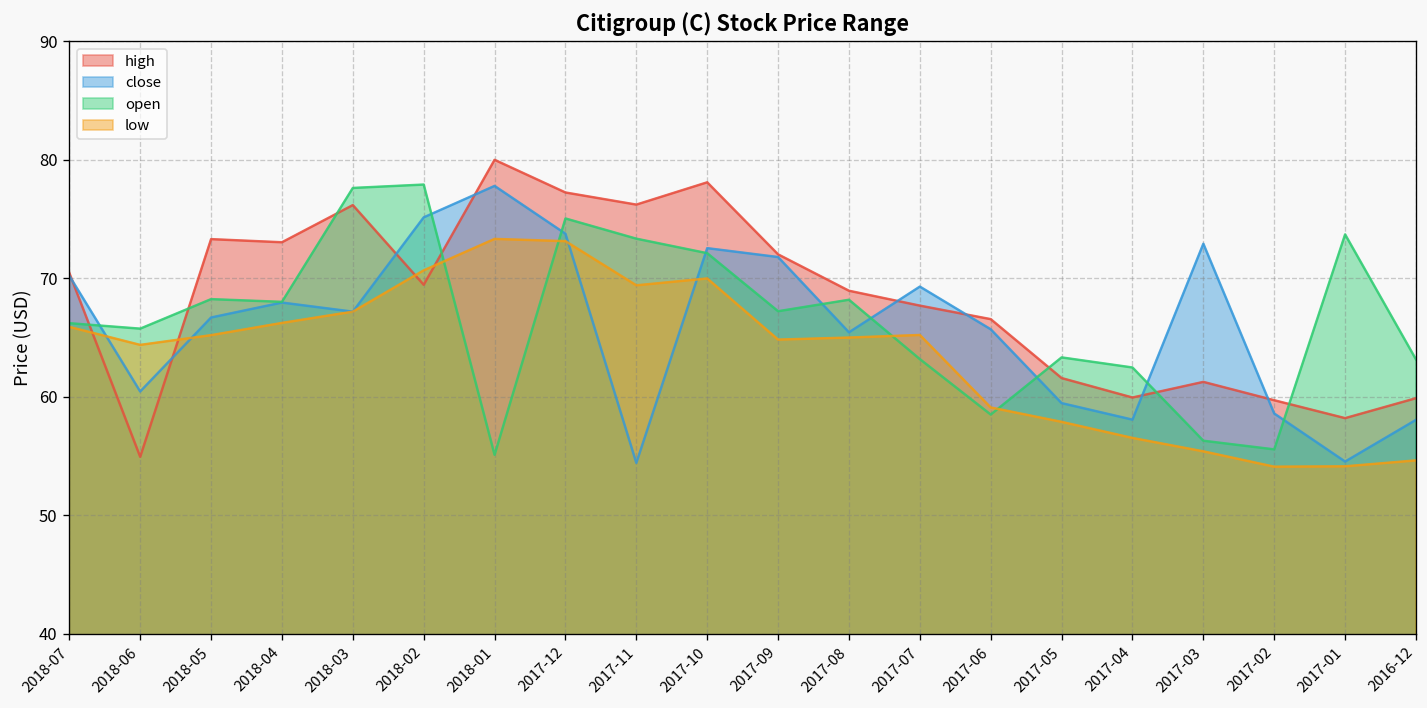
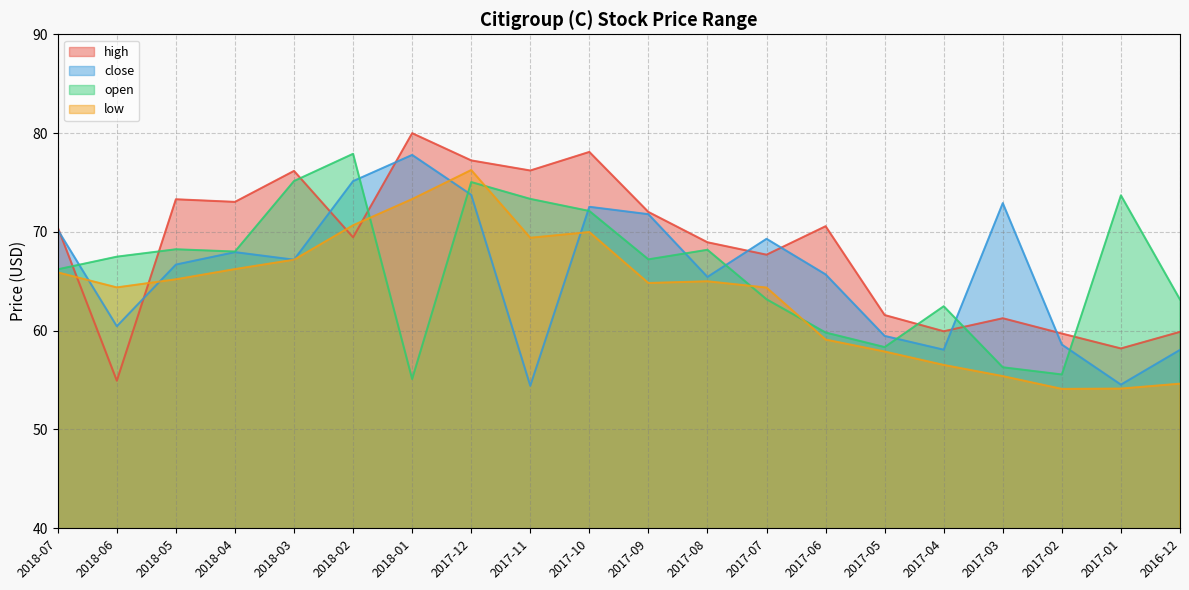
open, 2018-06: 66 -> 67
open, 2018-03: 78 -> 75
low, 2017-12: 73 -> 76
low, 2017-07: 65 -> 64
high, 2017-06: 67 -> 71
open, 2017-06: 59 -> 60
open, 2017-05: 63 -> 58
